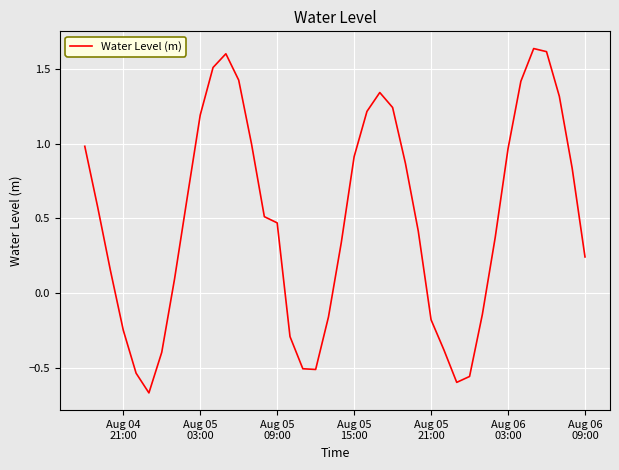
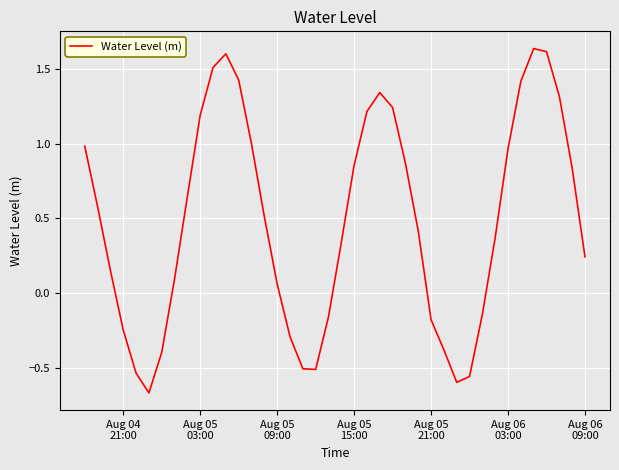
Aug 05 09:00: 0.47 -> 0.06
Aug 05 15:00: 0.91 -> 0.86
